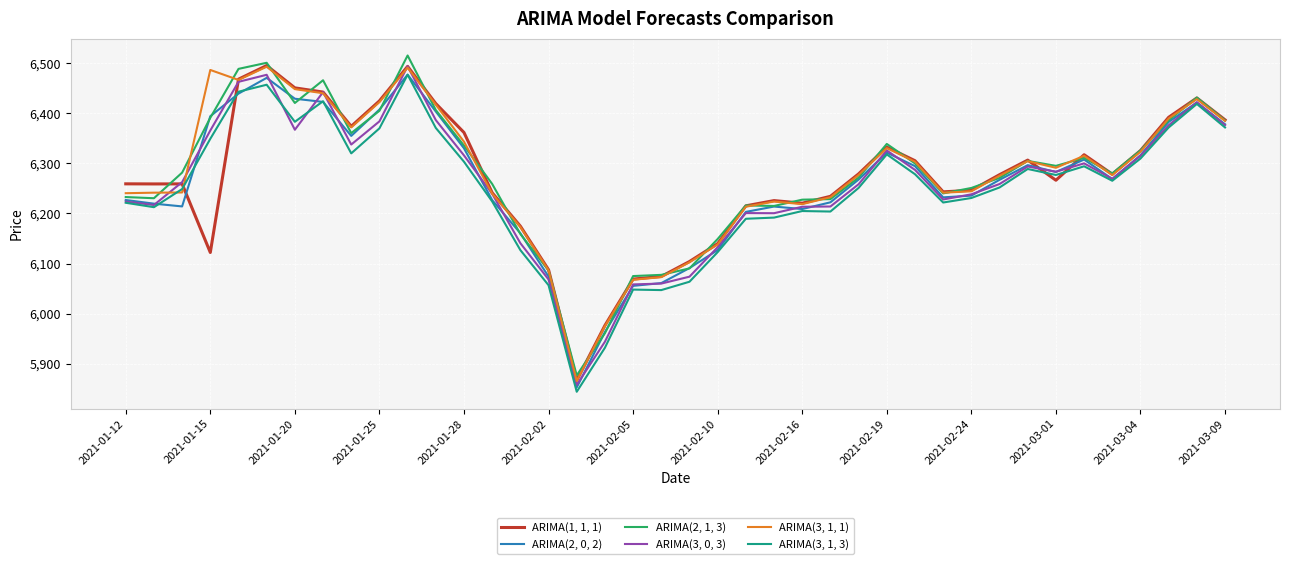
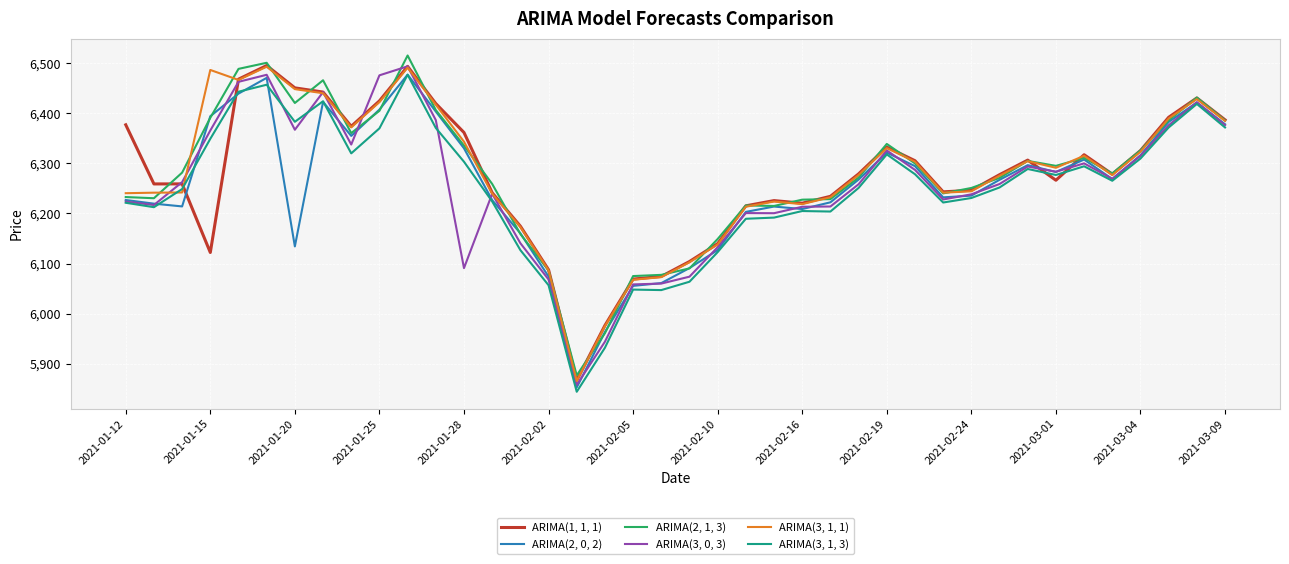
ARIMA(1, 1, 1), 2021-01-12: 6,260 -> 6,380
ARIMA(2, 0, 2), 2021-01-20: 6,430 -> 6,130
ARIMA(3, 0, 3), 2021-01-25: 6,380 -> 6,480
ARIMA(3, 0, 3), 2021-01-28: 6,320 -> 6,090
